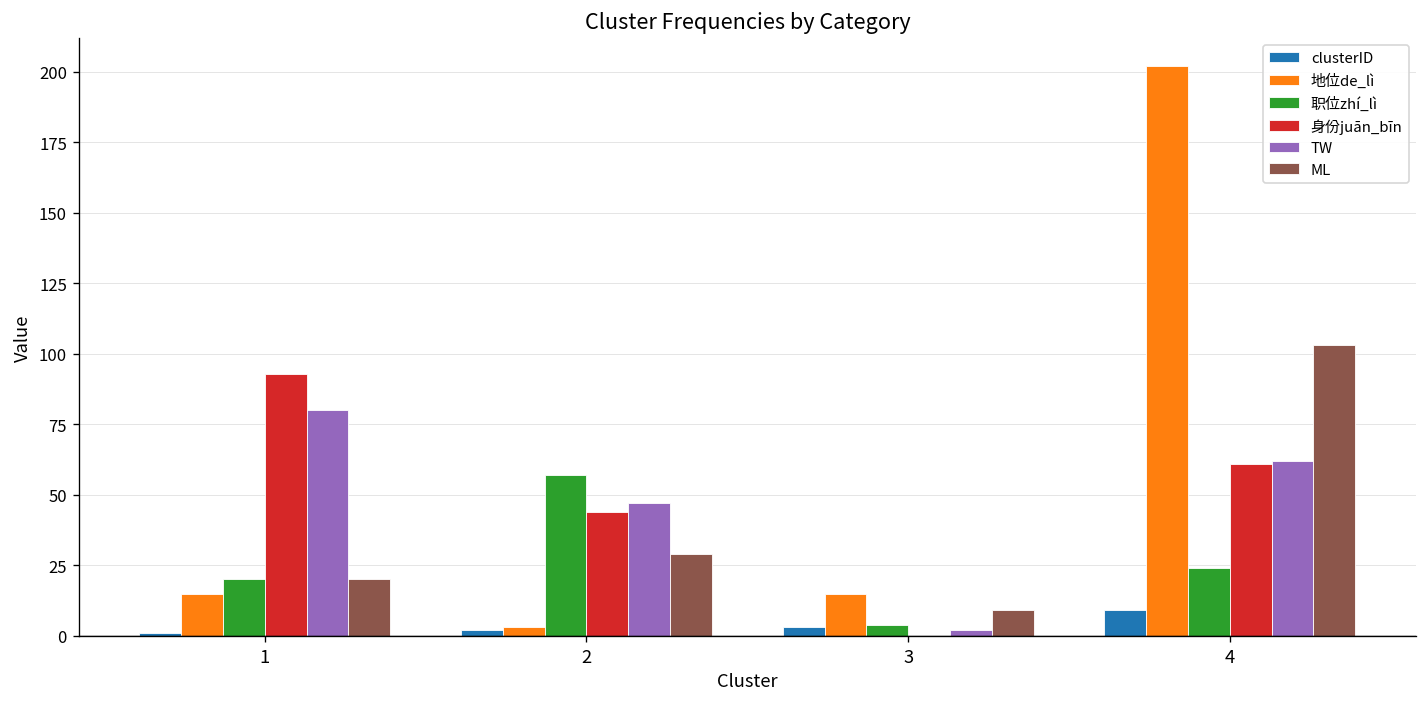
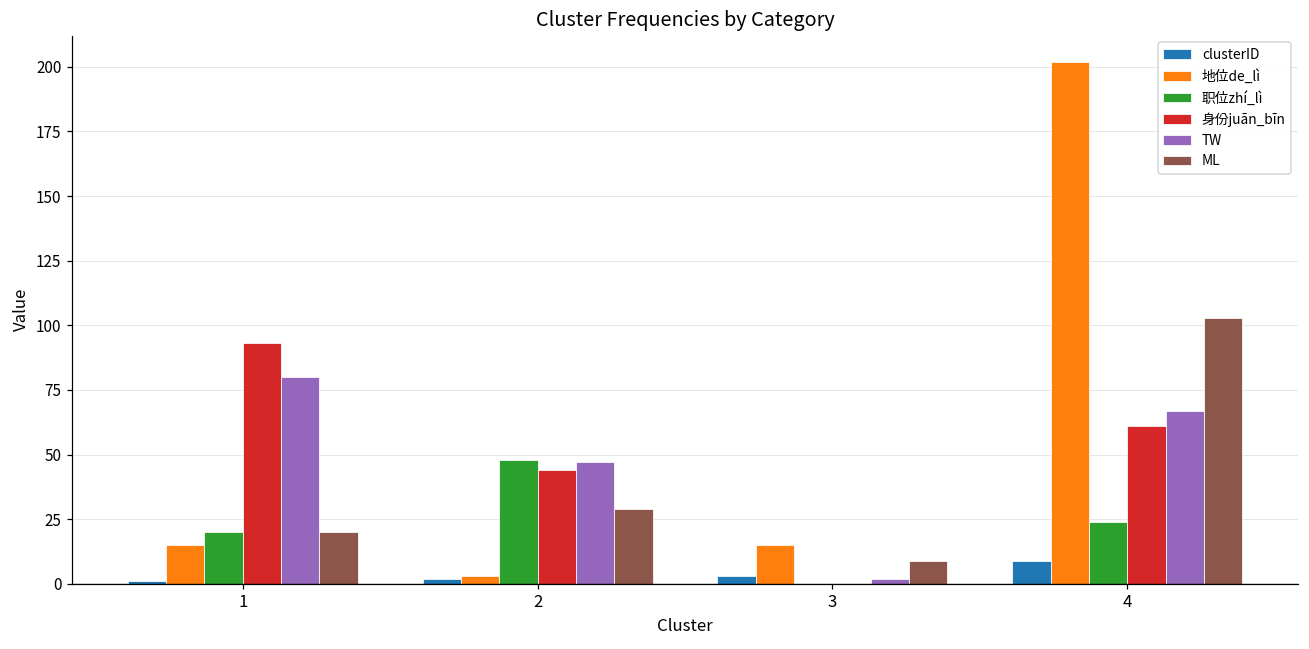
职位zhí_lì, 2: 57 -> 48
职位zhí_lì, 3: 4 -> 0
TW, 4: 62 -> 67
